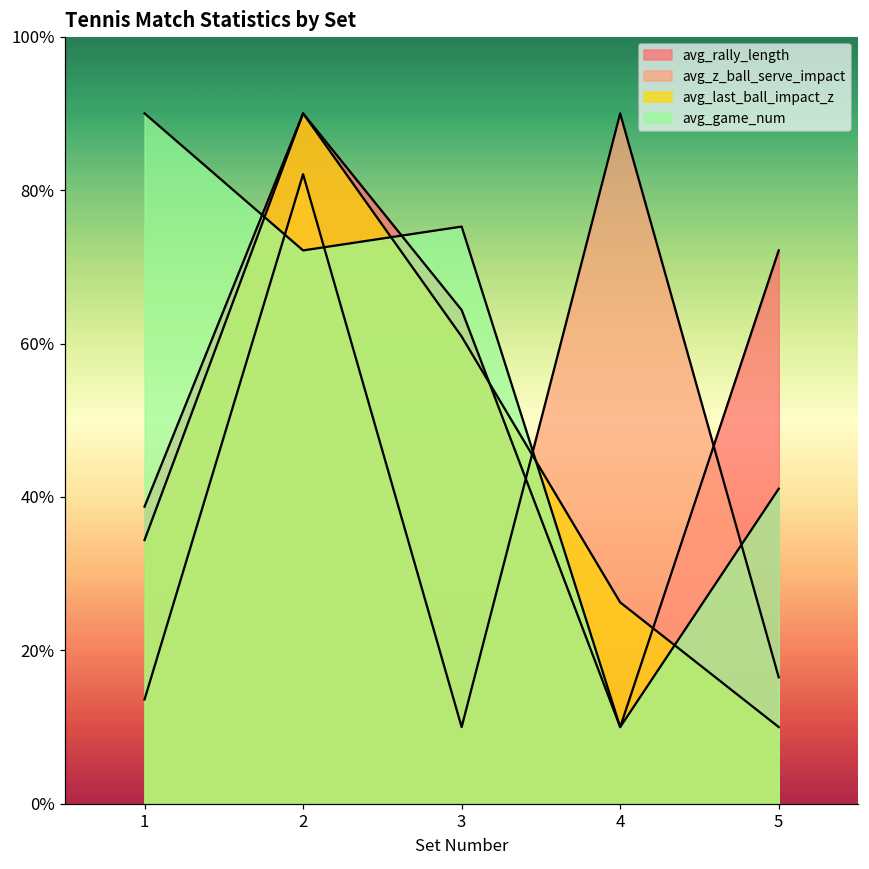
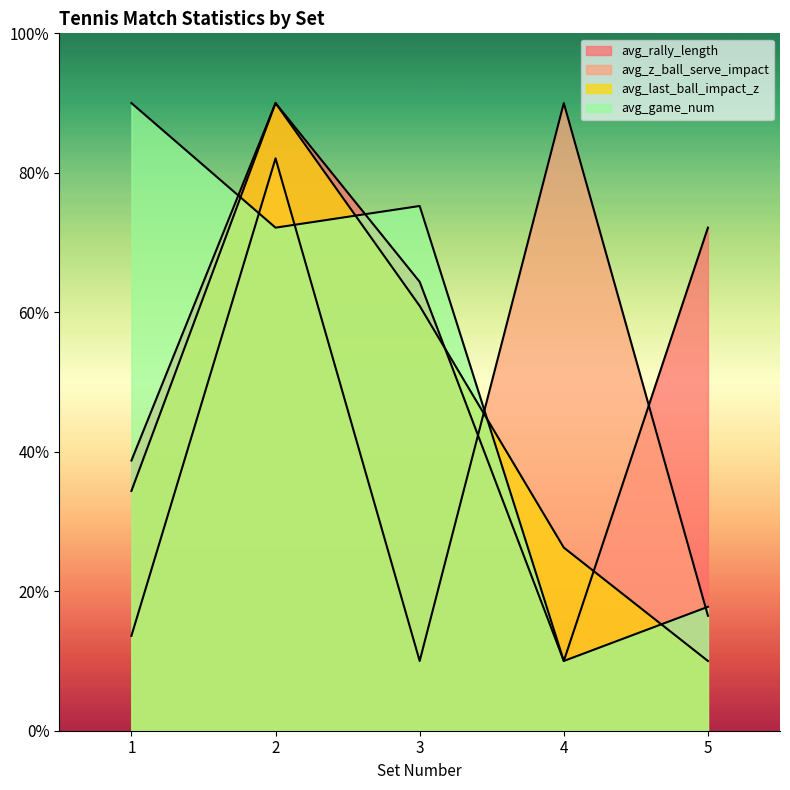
avg_game_num, 5: 41% -> 18%
